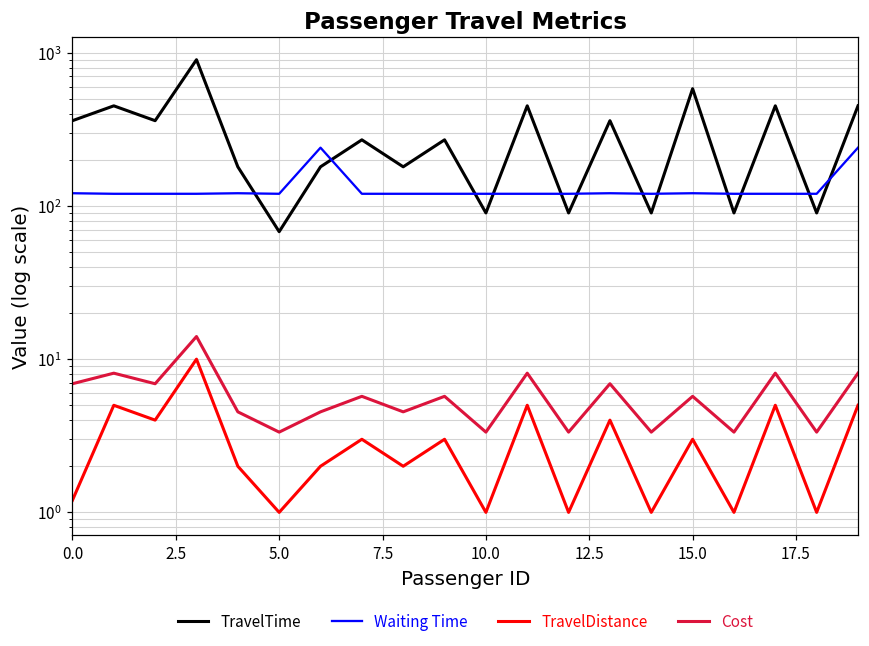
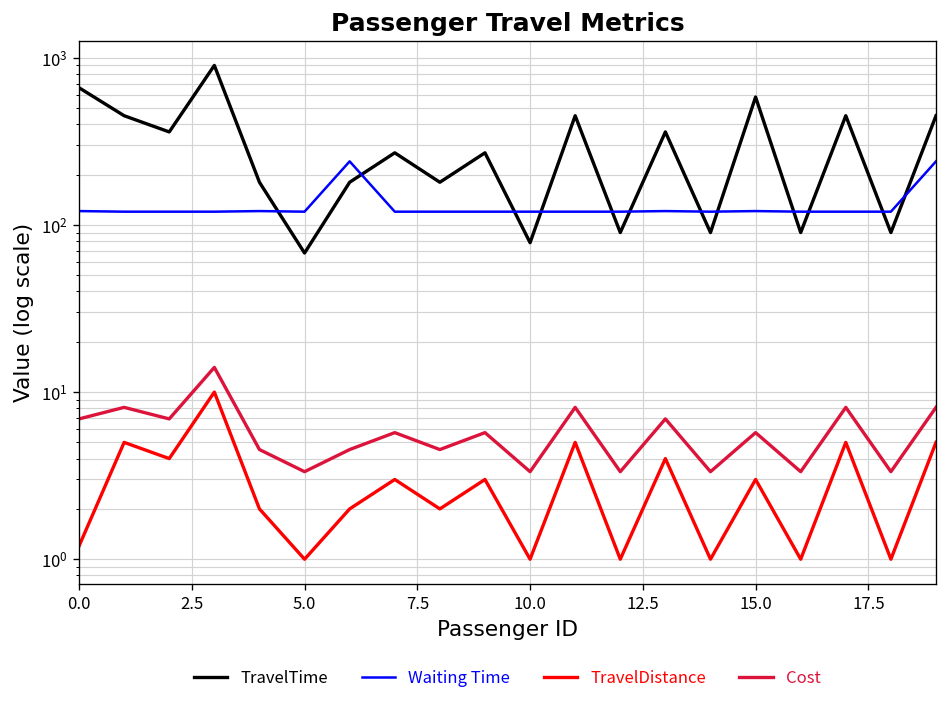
TravelTime, 0.0: 360 -> 700
TravelTime, 10.0: 90 -> 80
